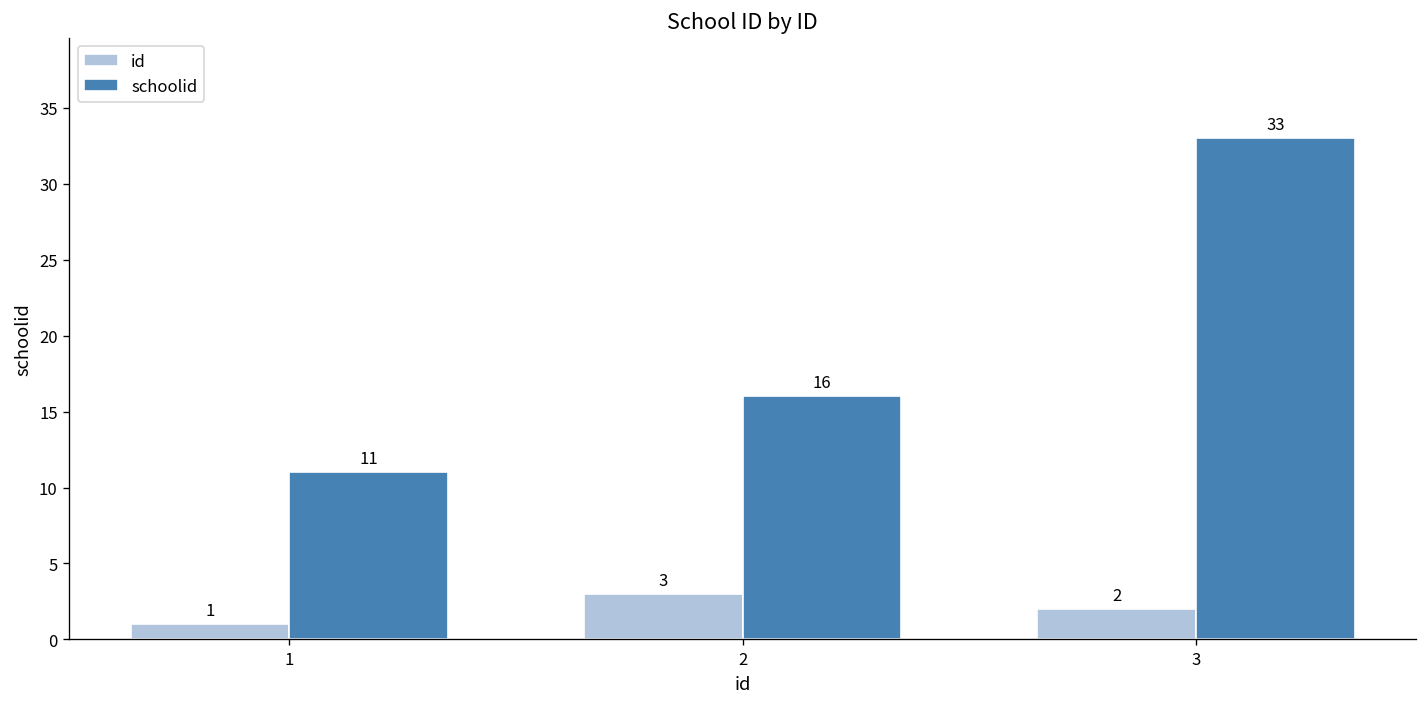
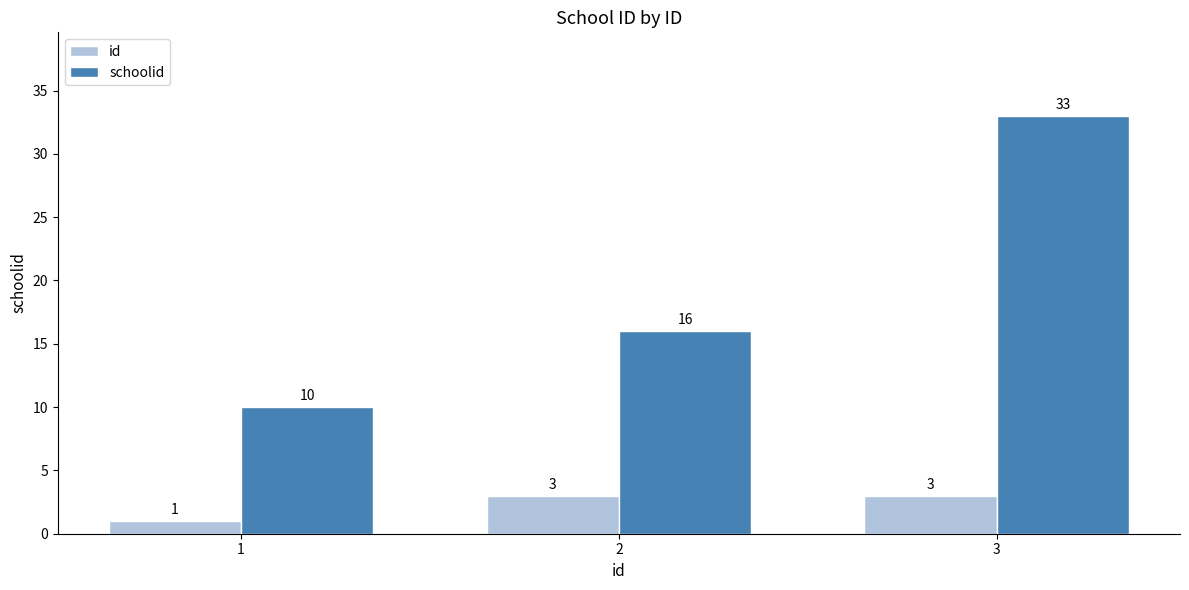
schoolid, 1: 11 -> 10
id, 3: 2 -> 3
